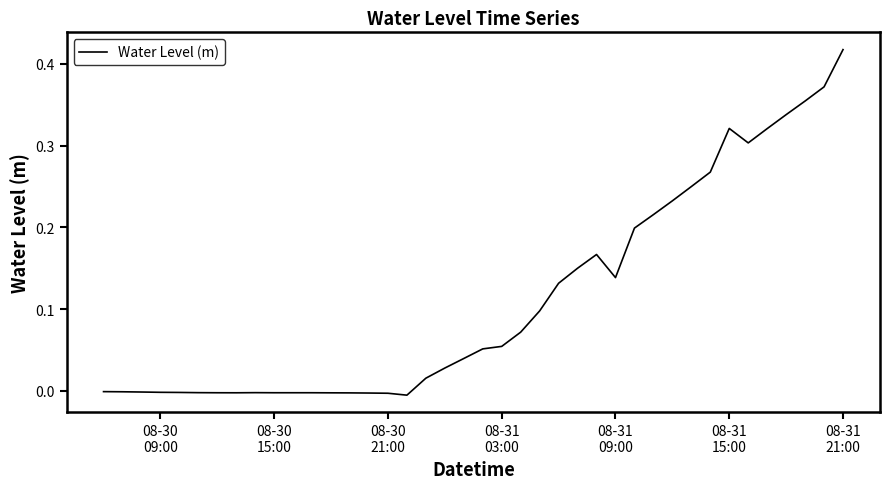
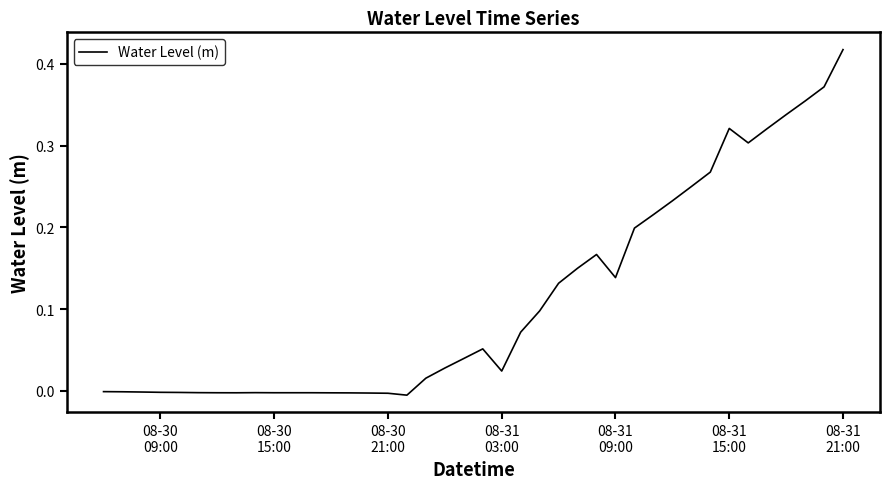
08-31 03:00: 0.05 -> 0.02
